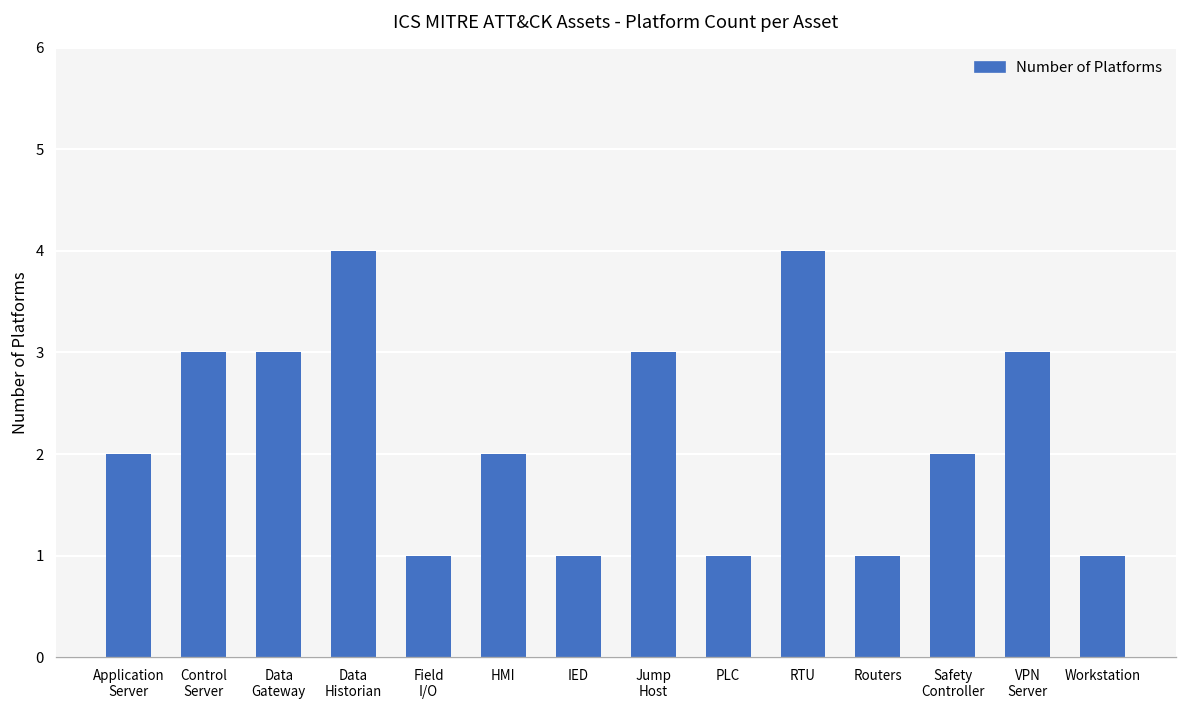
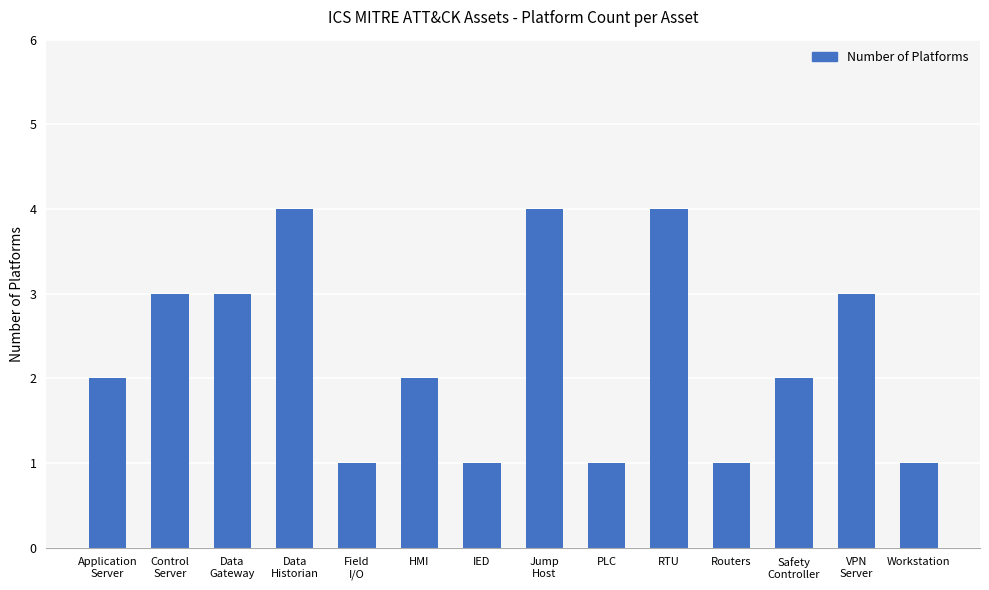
Jump Host: 3 -> 4
